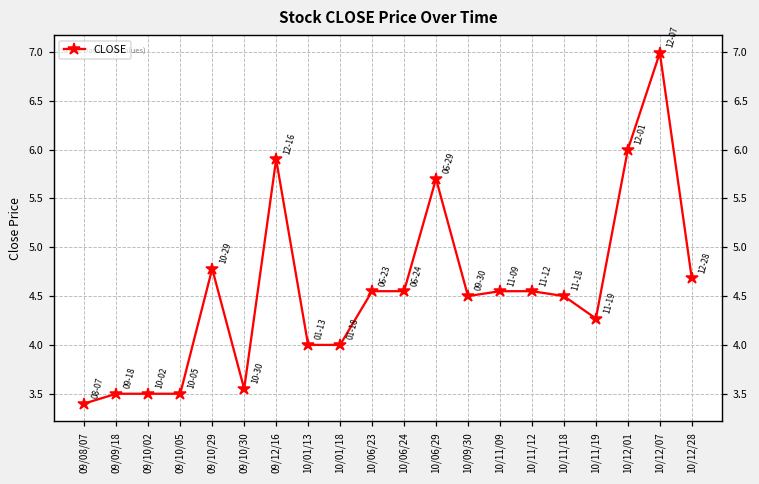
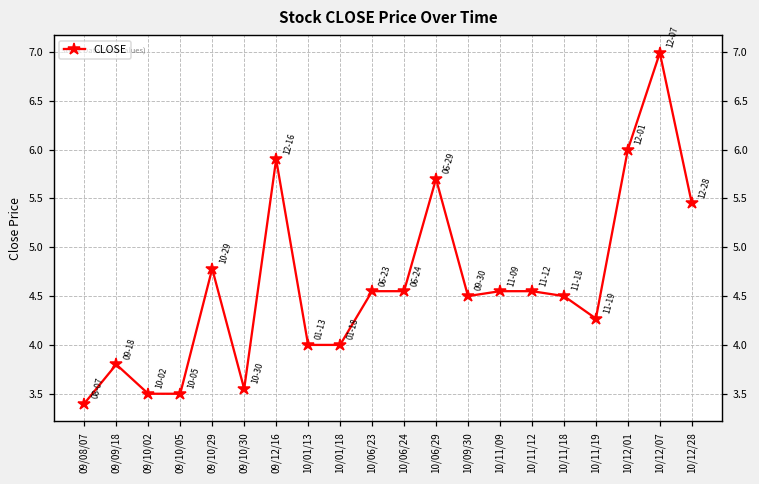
09/09/18: 3.5 -> 3.8
10/12/28: 4.7 -> 5.5
